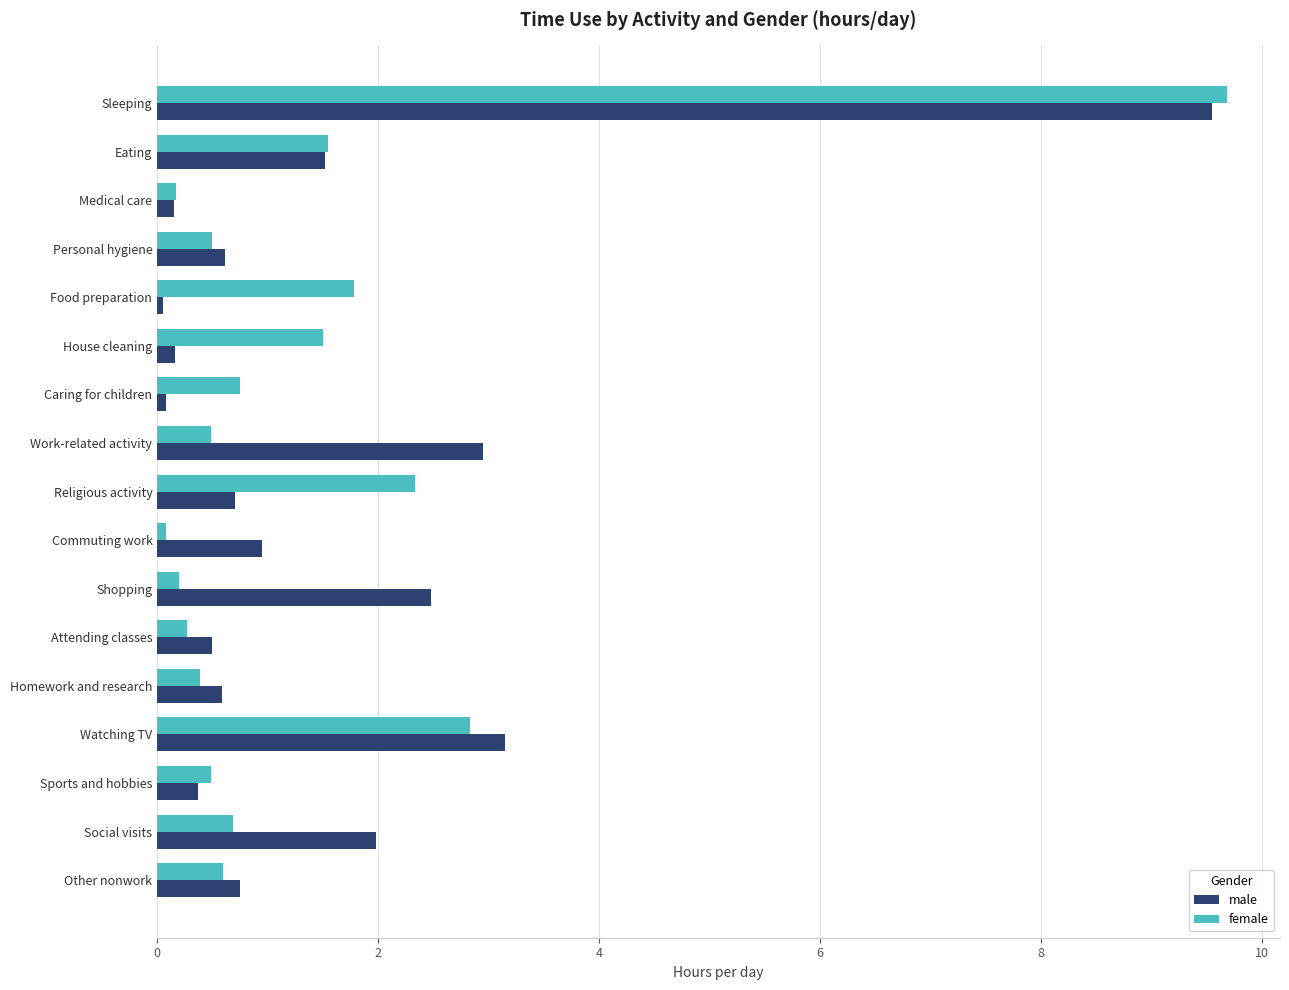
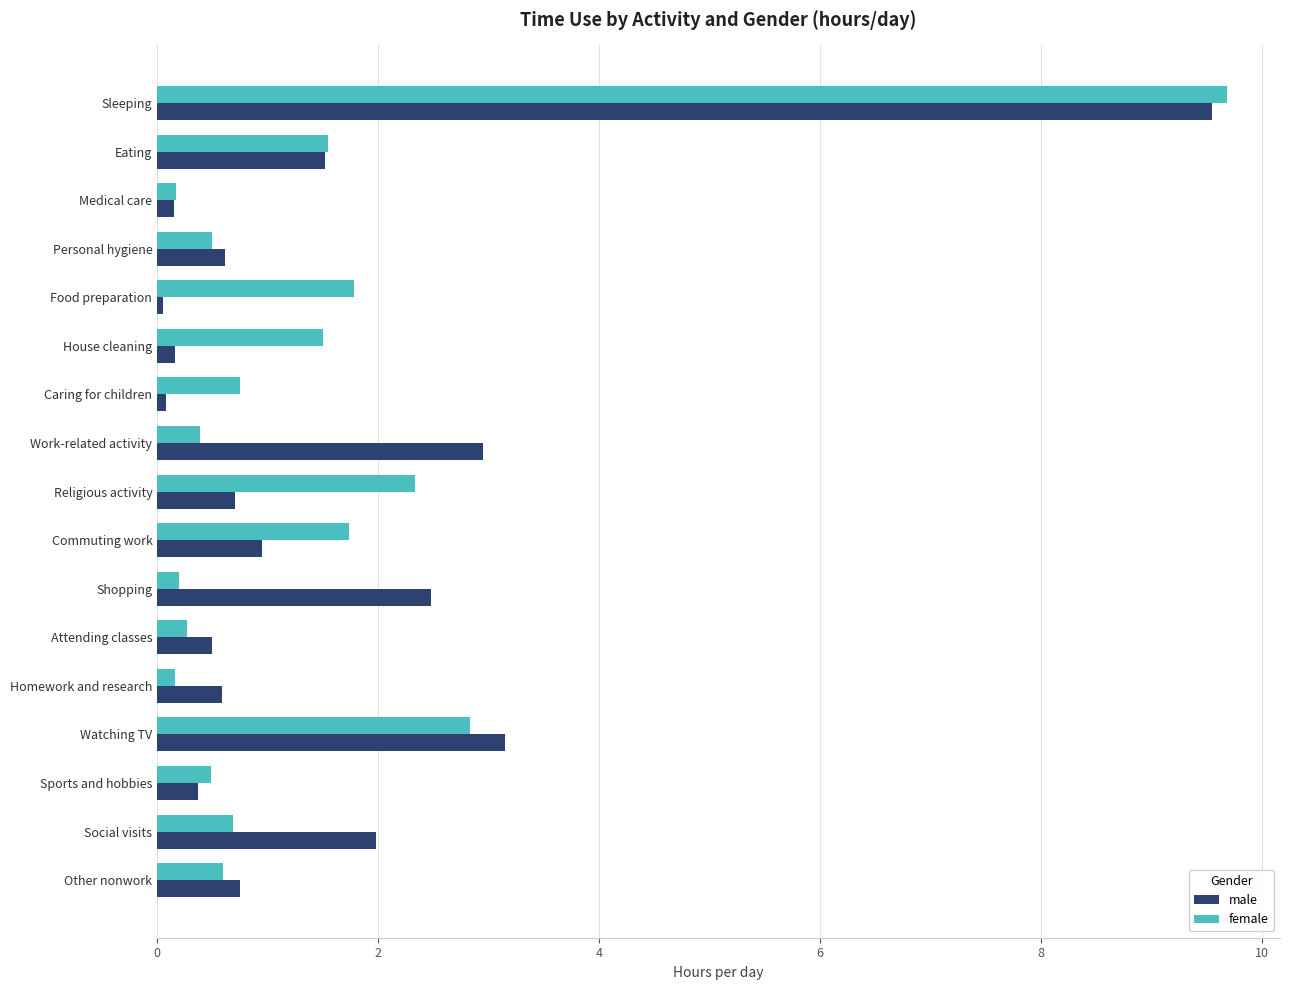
female, Work-related activity: 0.49 -> 0.38
female, Commuting work: 0.08 -> 1.73
female, Homework and research: 0.38 -> 0.16
